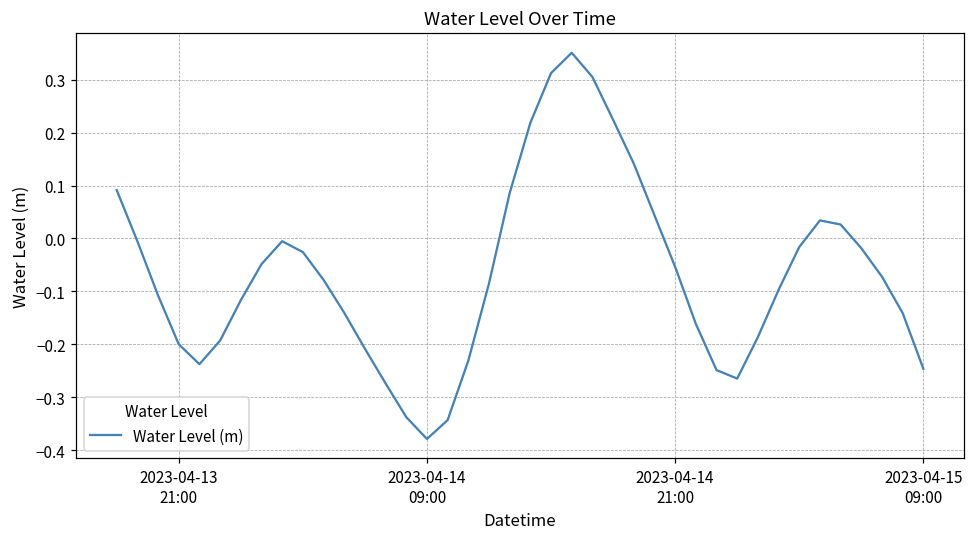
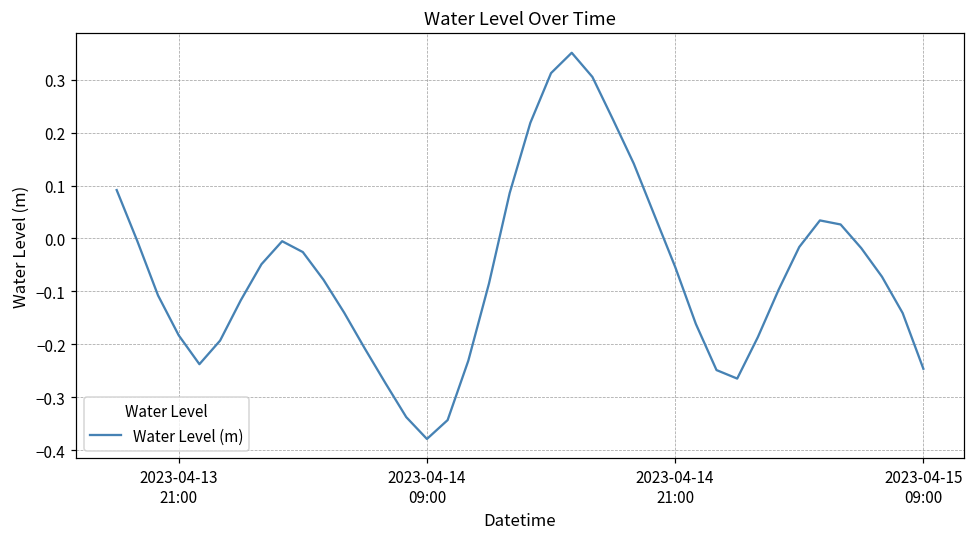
2023-04-13 21:00: -0.20 -> -0.18
